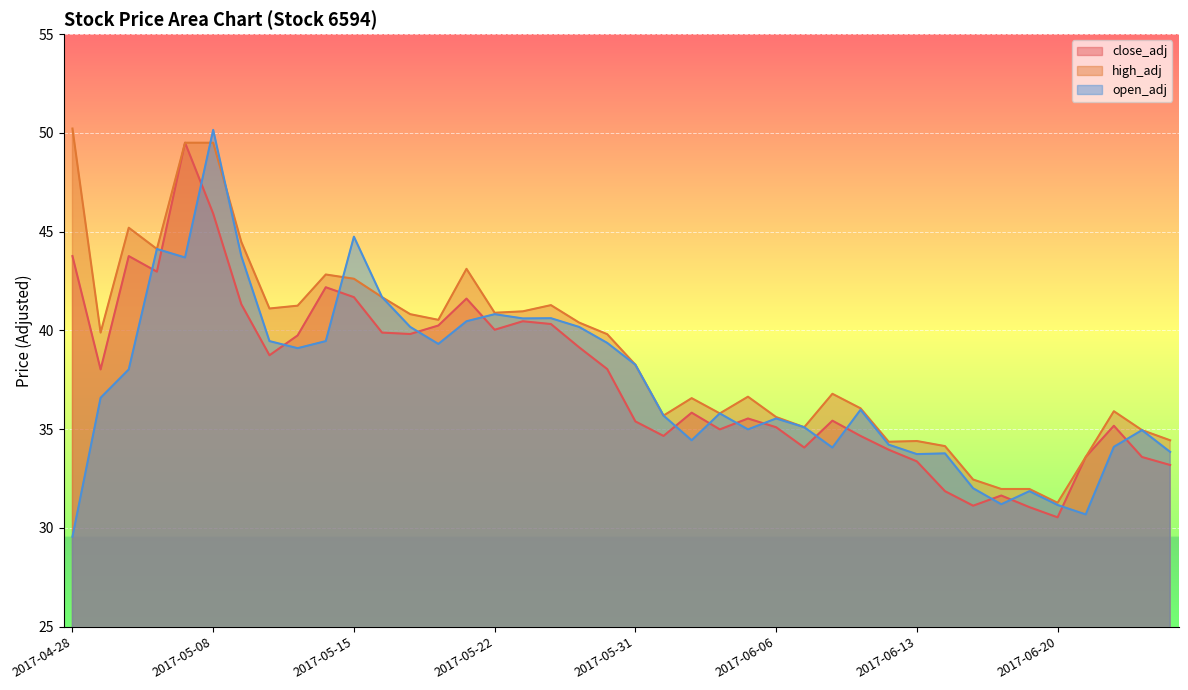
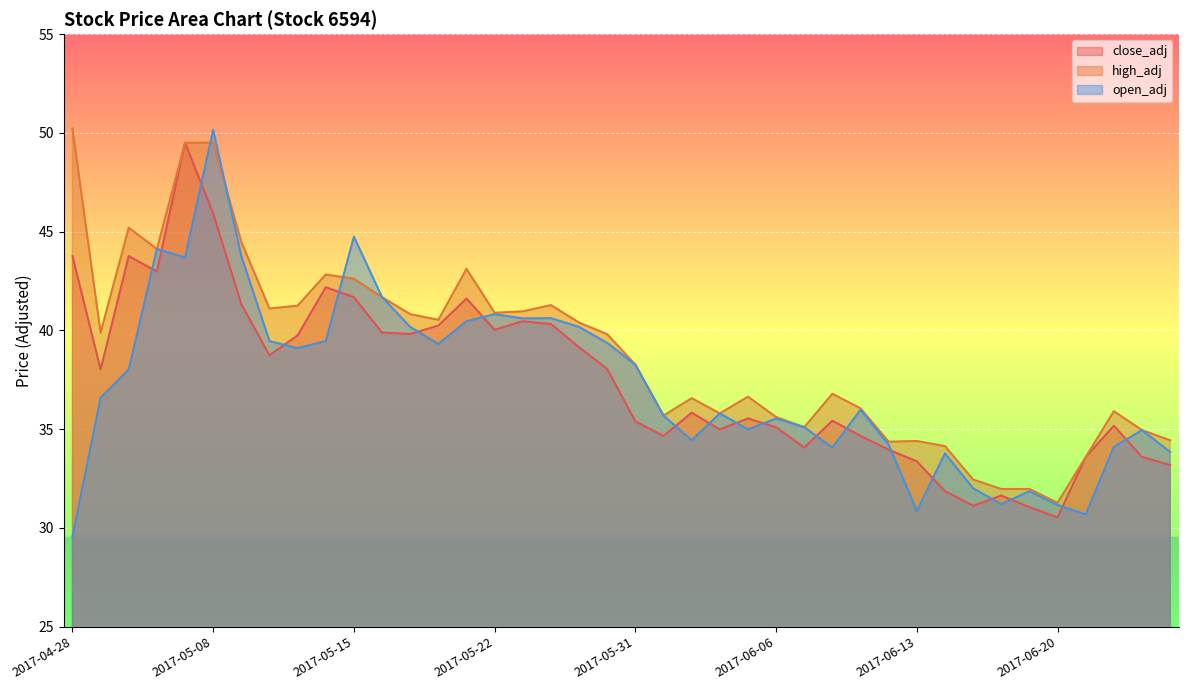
open_adj, 2017-06-13: 33.7 -> 30.9
